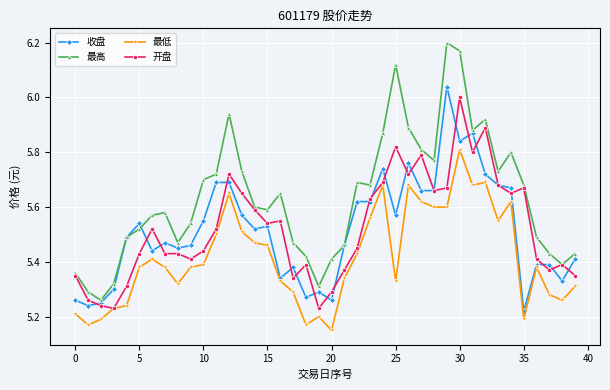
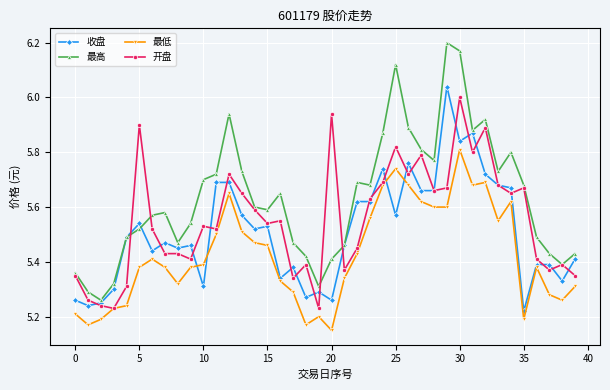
开盘, 5: 5.43 -> 5.90
收盘, 10: 5.55 -> 5.31
开盘, 10: 5.44 -> 5.53
开盘, 20: 5.29 -> 5.94
最低, 25: 5.33 -> 5.74
